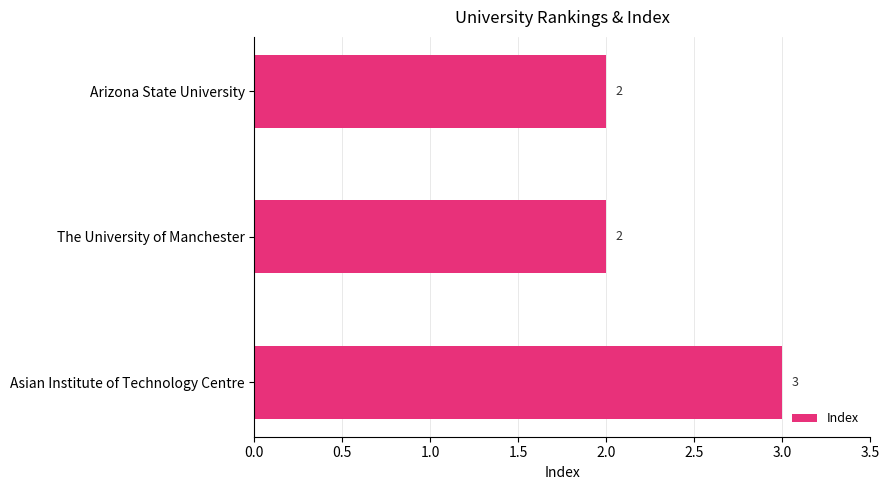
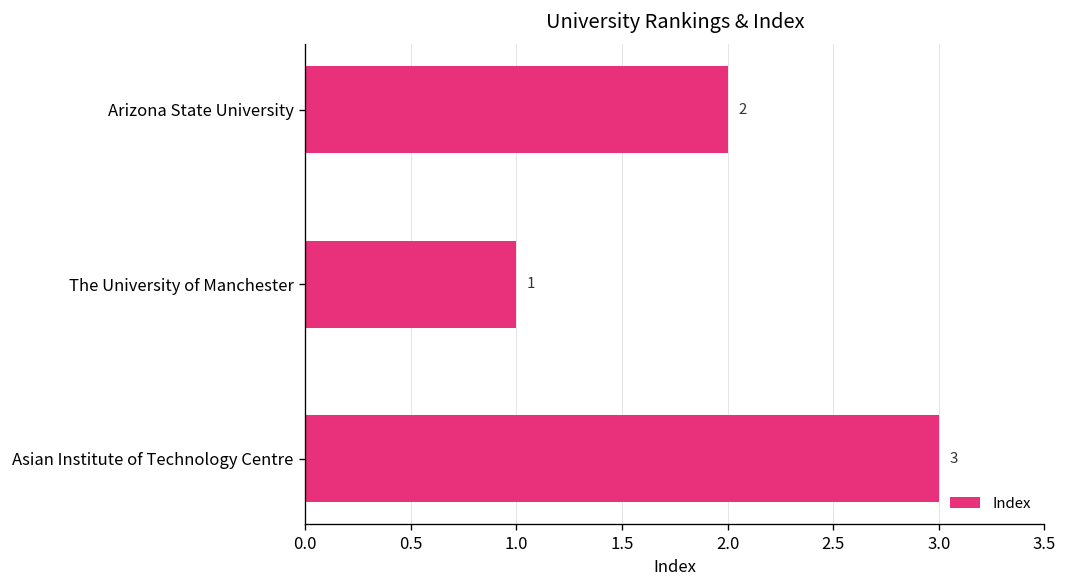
The University of Manchester: 2 -> 1
